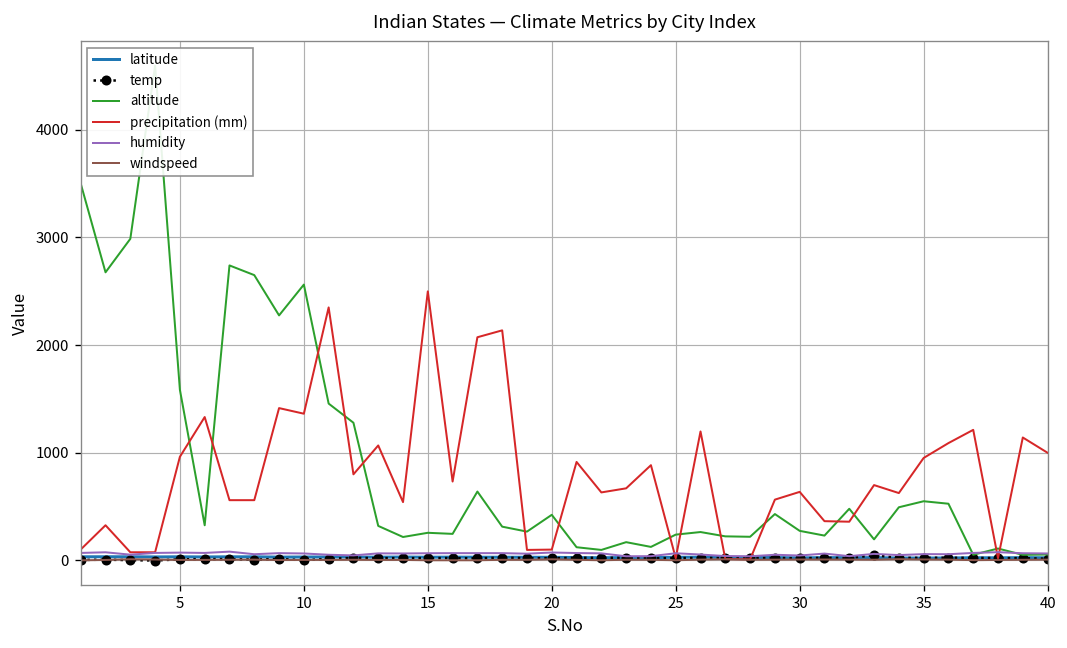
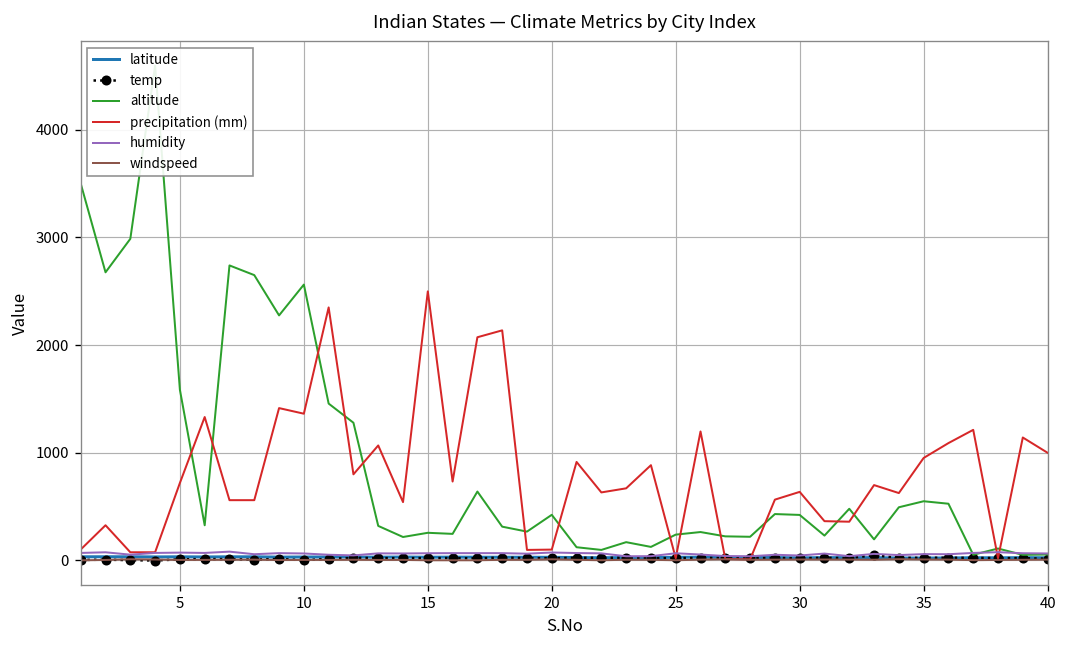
precipitation (mm), 5: 1000 -> 700
altitude, 30: 300 -> 400
